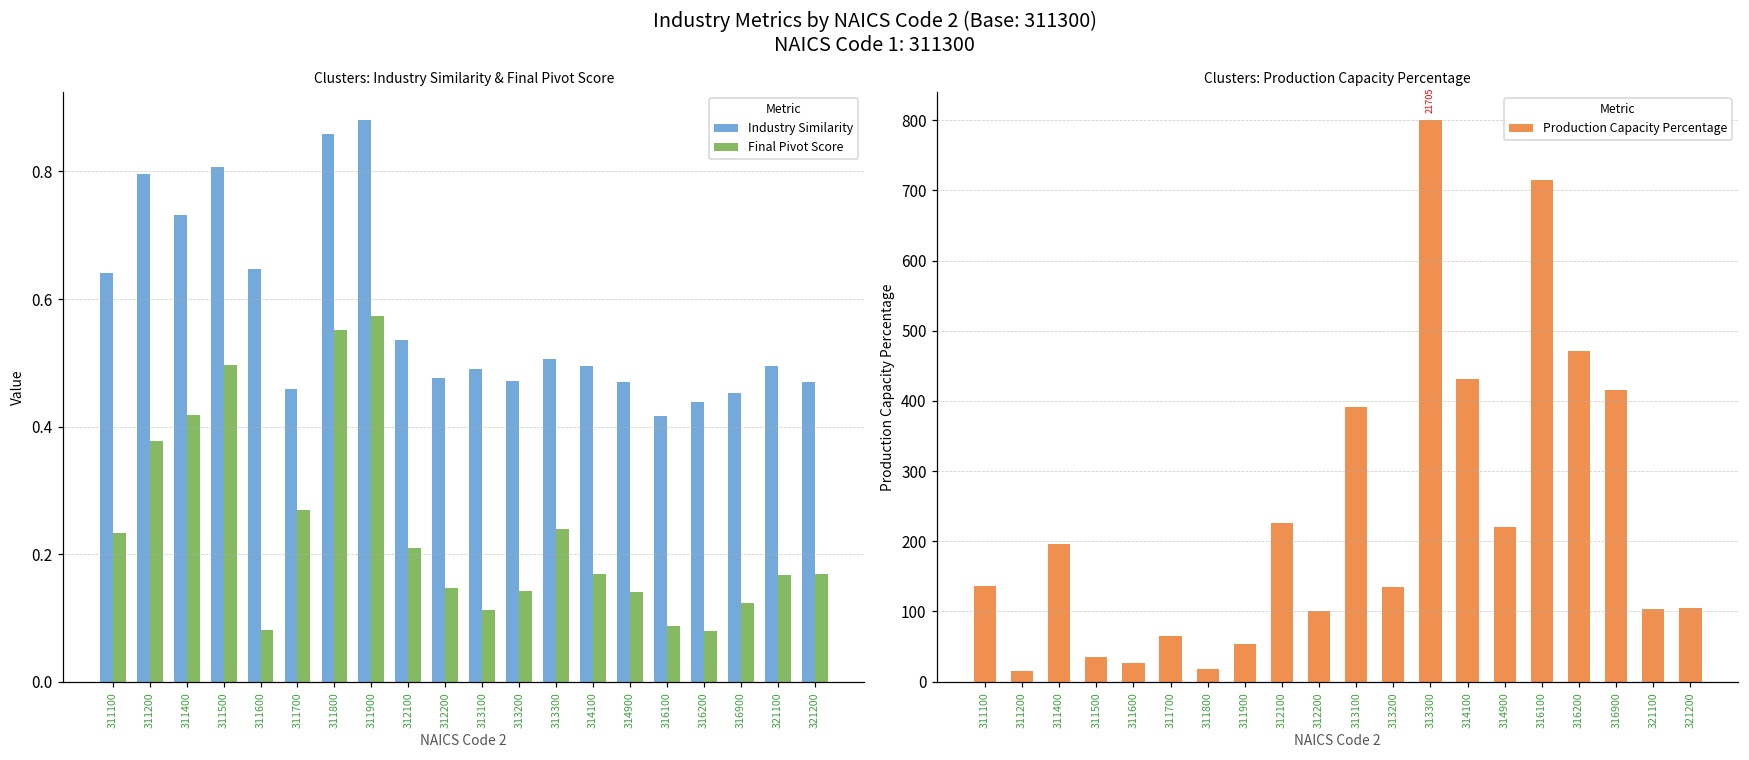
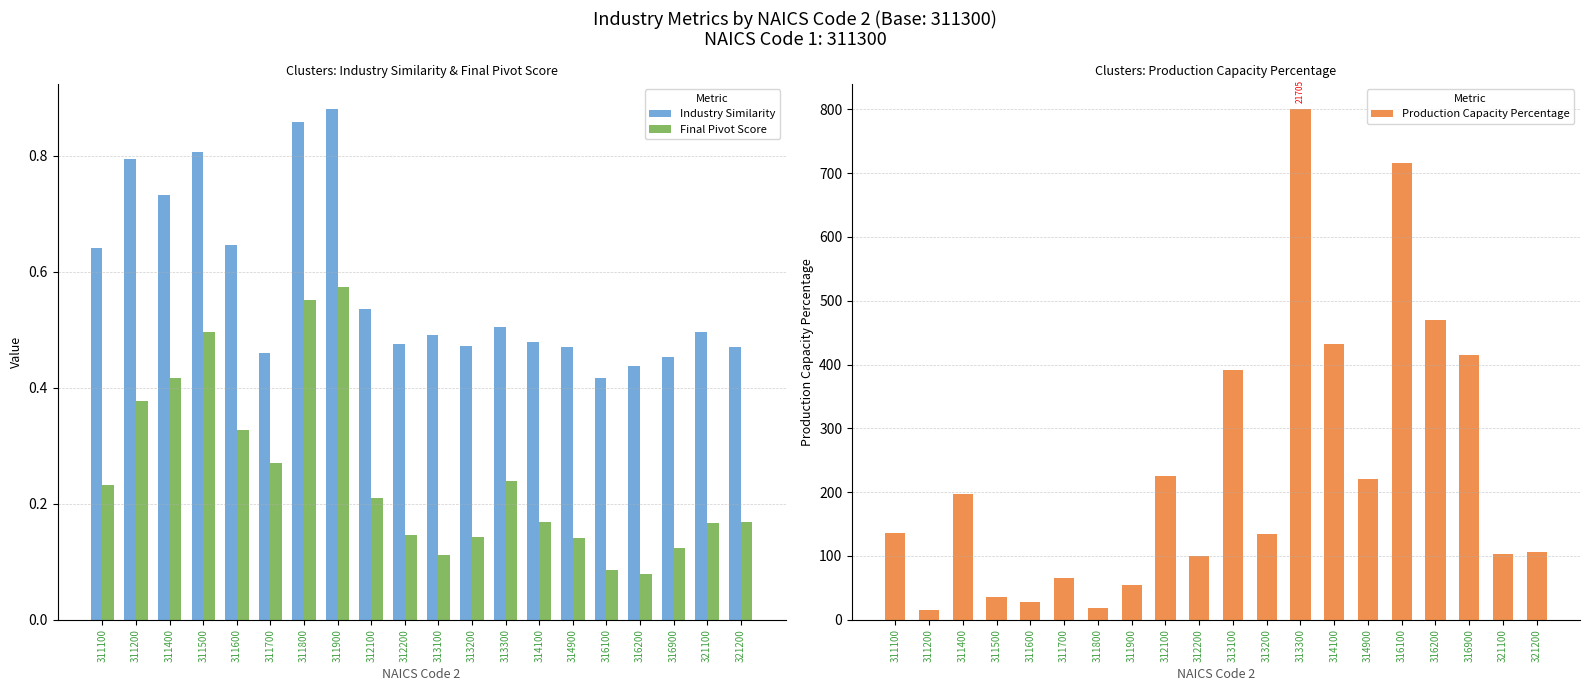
Clusters: Industry Similarity & Final Pivot Score, Final Pivot Score, 311600: 0.08 -> 0.33
Clusters: Industry Similarity & Final Pivot Score, Industry Similarity, 314100: 0.49 -> 0.48
